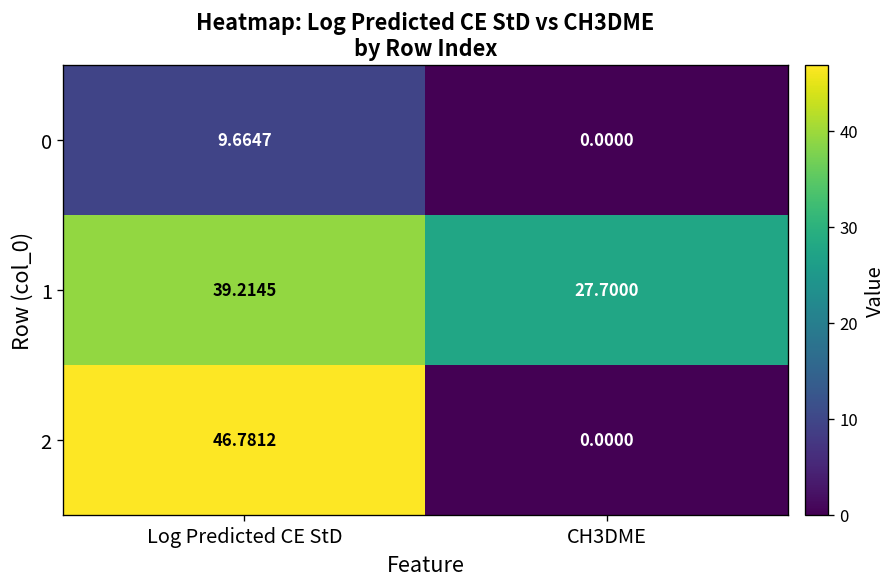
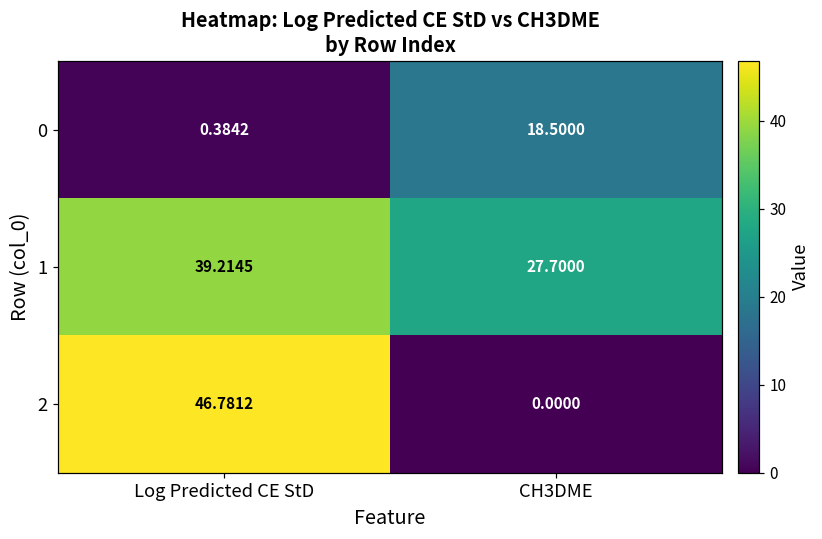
0, Log Predicted CE StD: 9.6647 -> 0.3842
0, CH3DME: 0.0000 -> 18.5000
